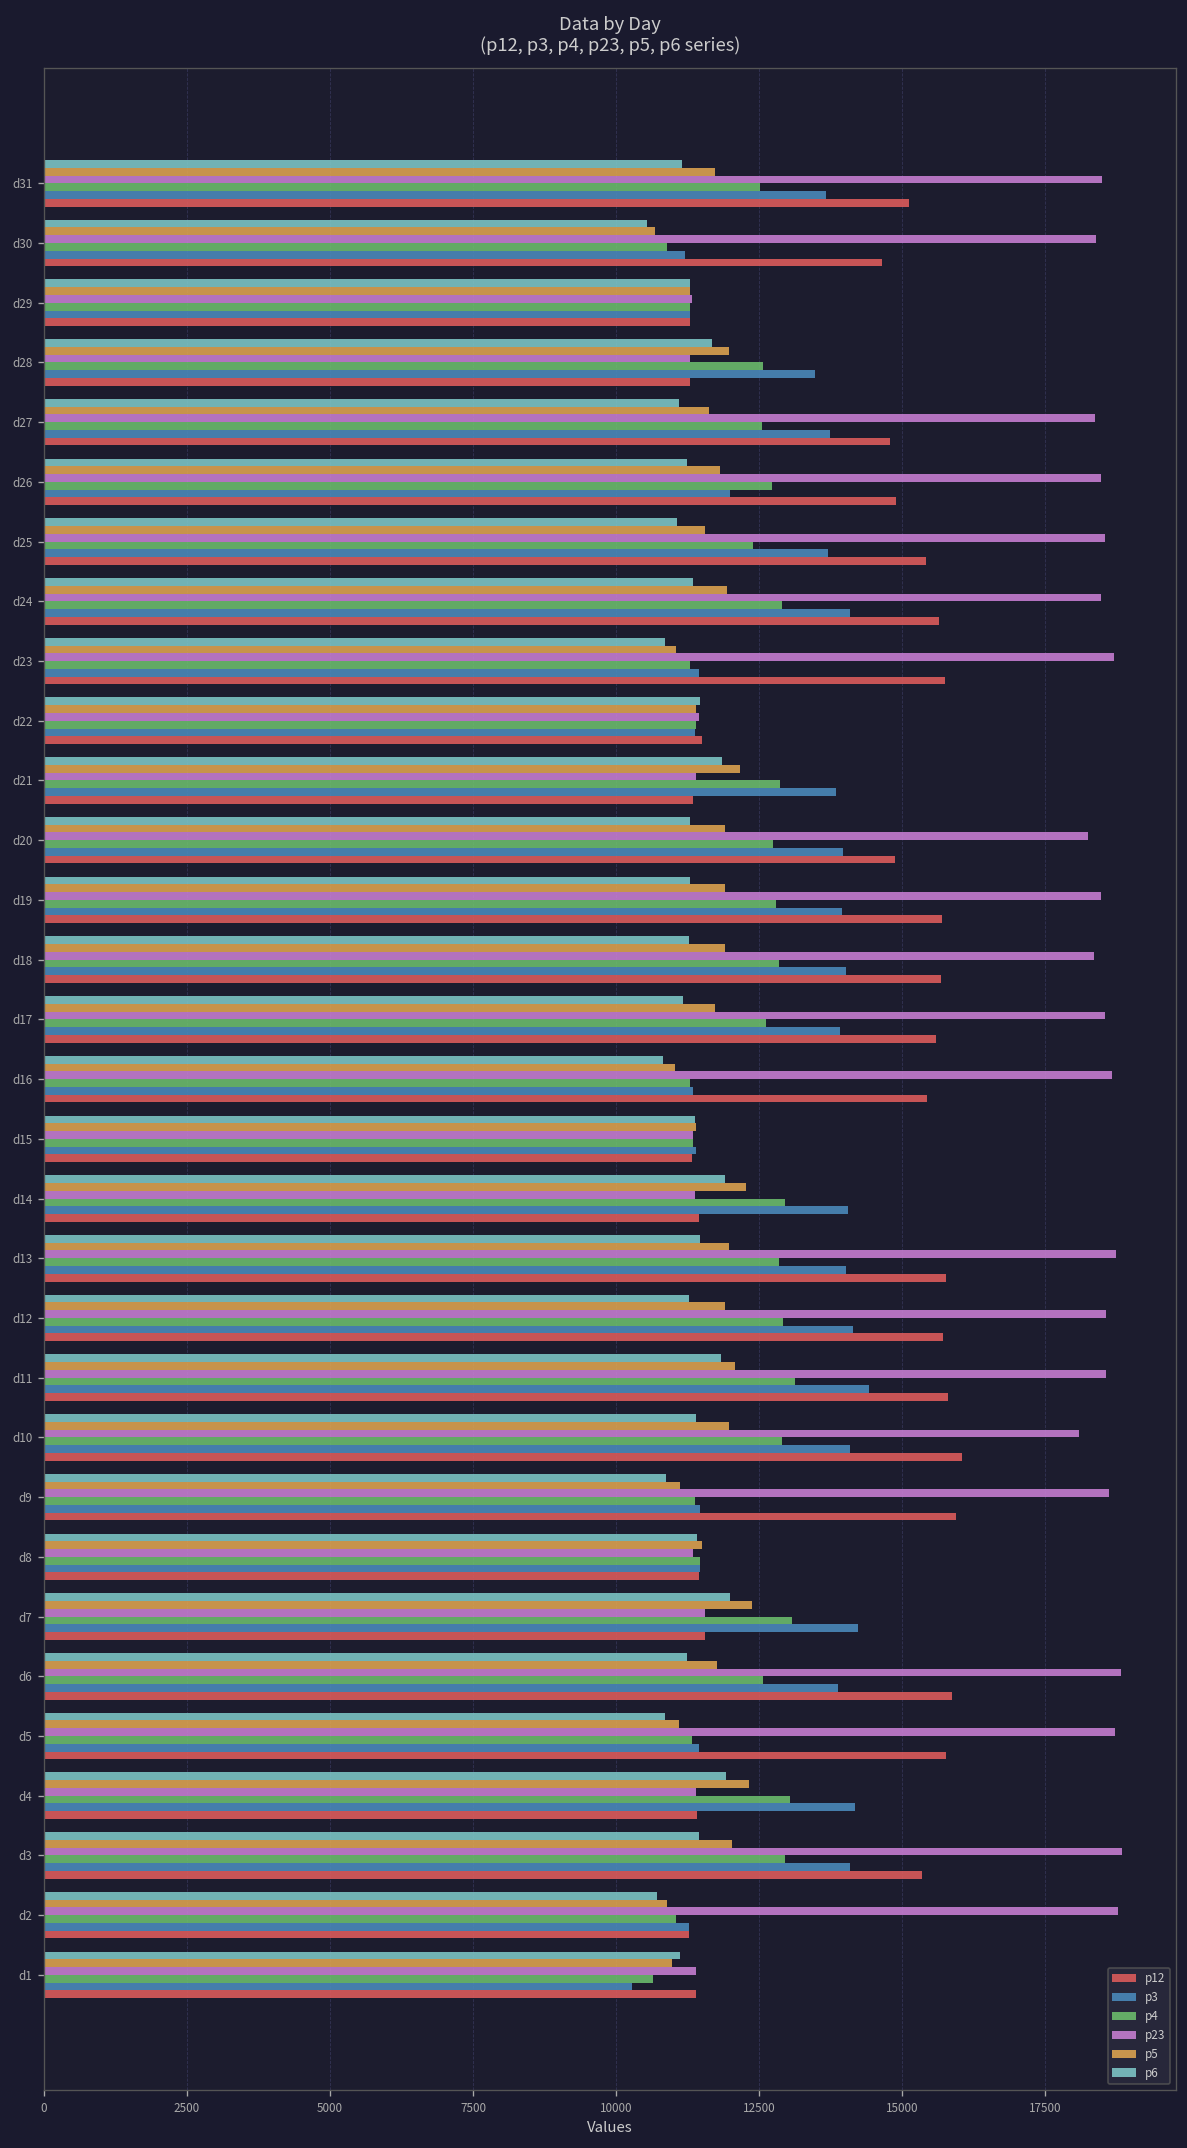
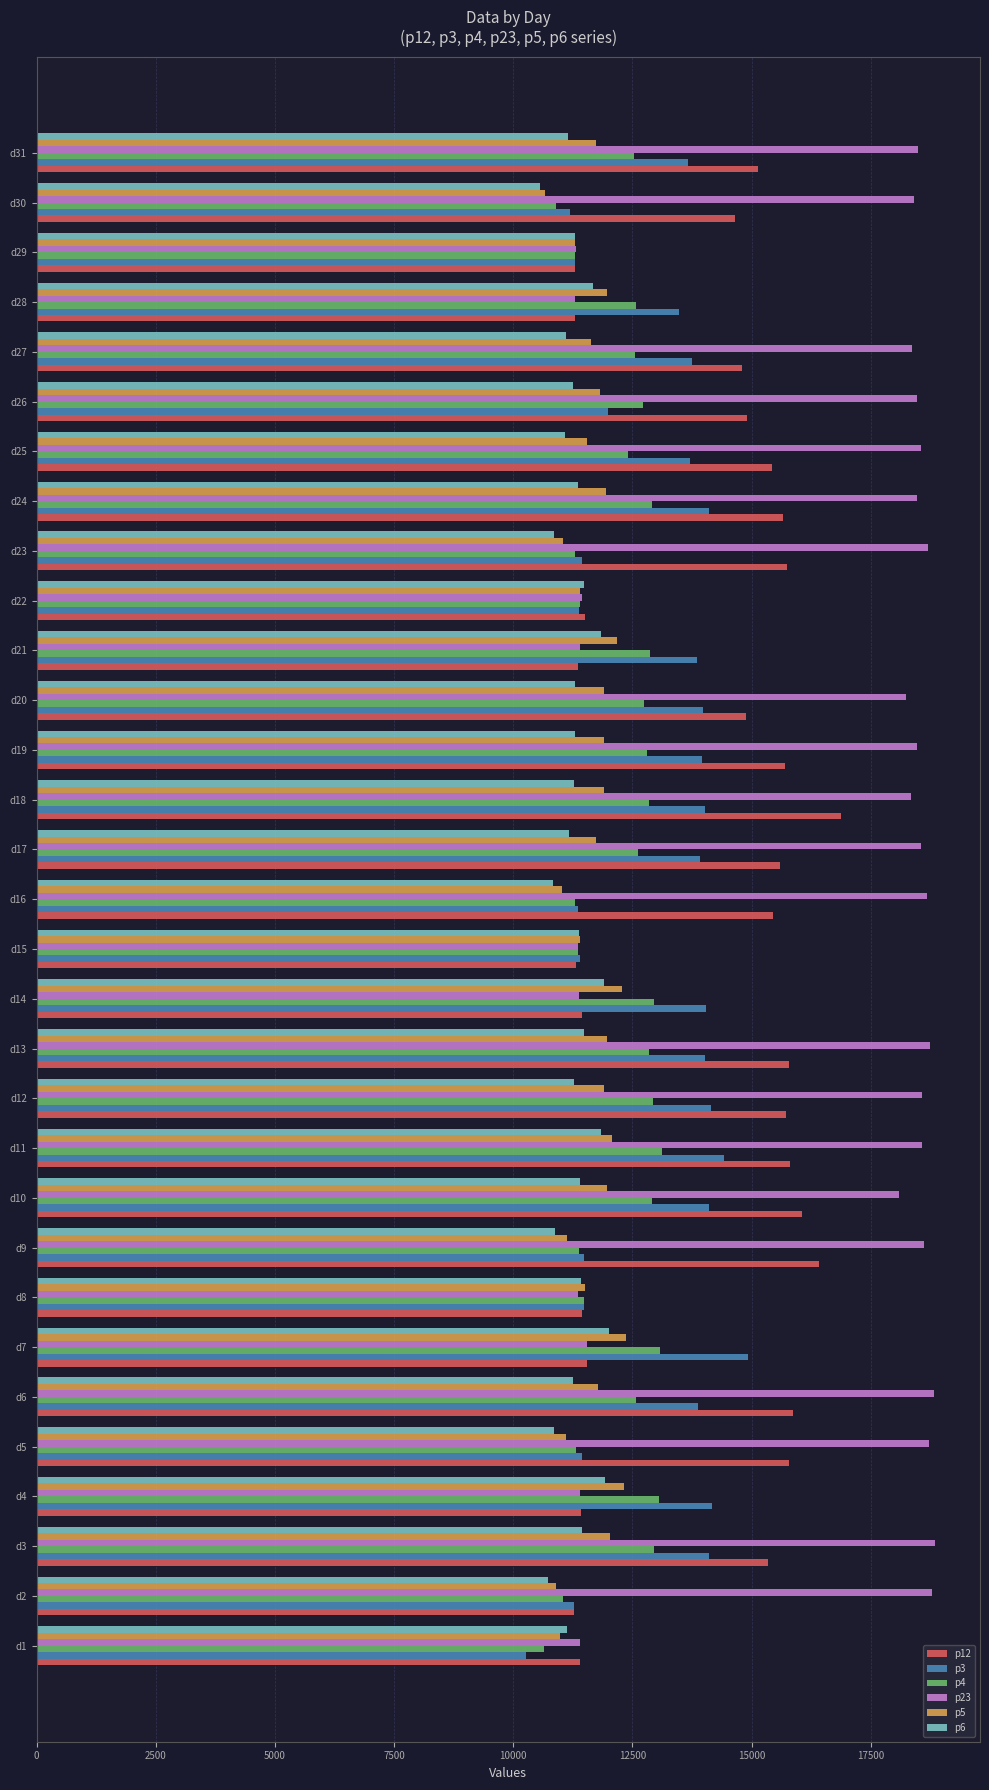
p12, d18: 15700 -> 16900
p12, d9: 16000 -> 16400
p3, d7: 14200 -> 14900
